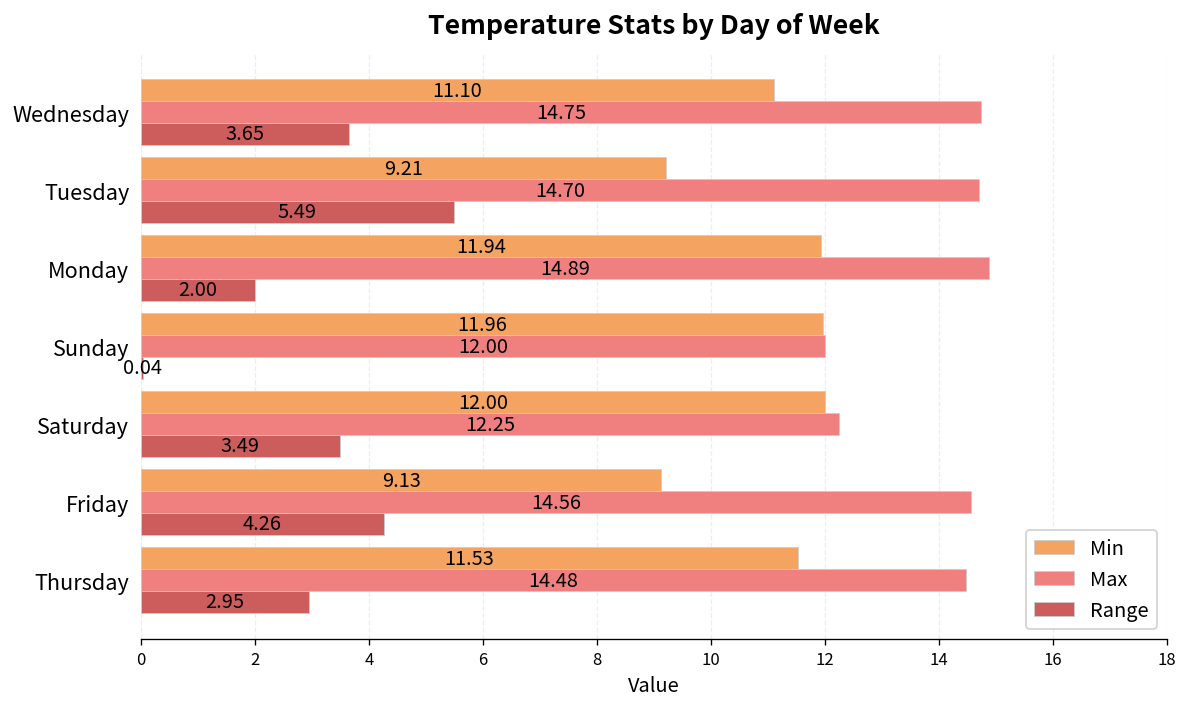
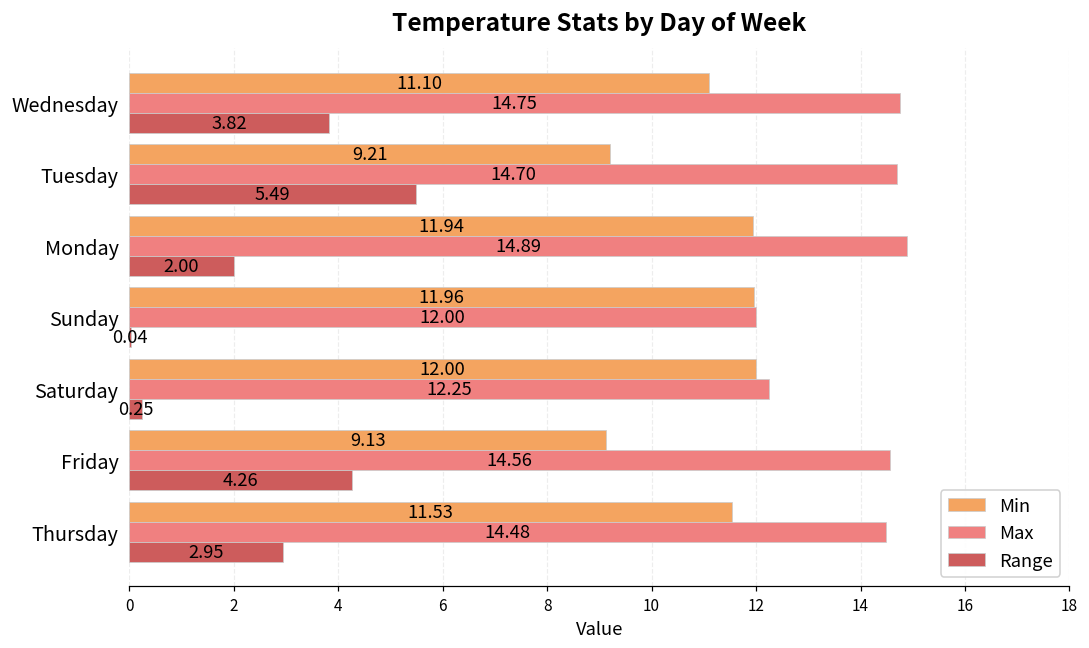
Range, Wednesday: 3.65 -> 3.82
Range, Saturday: 3.49 -> 0.25
